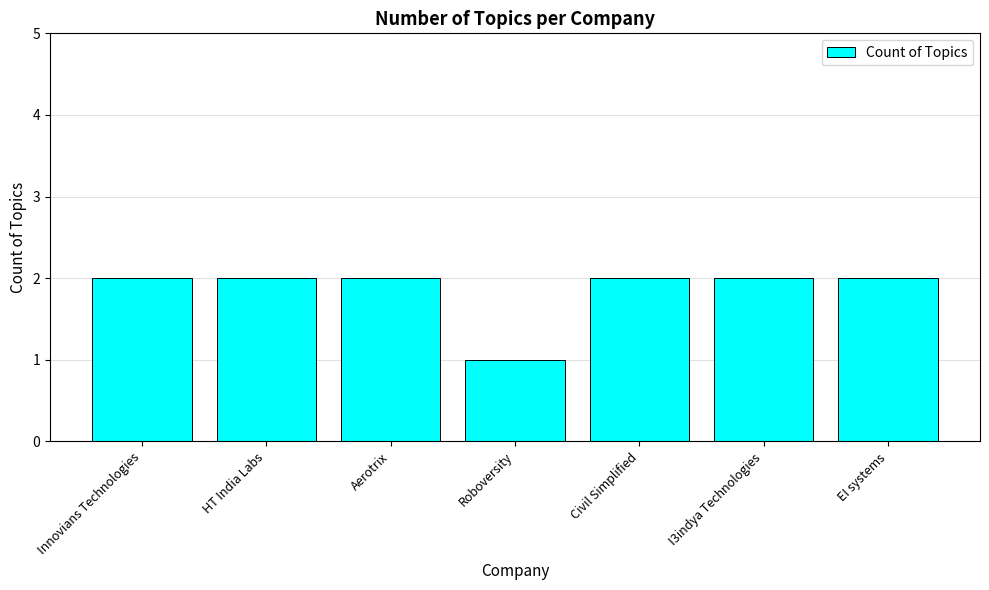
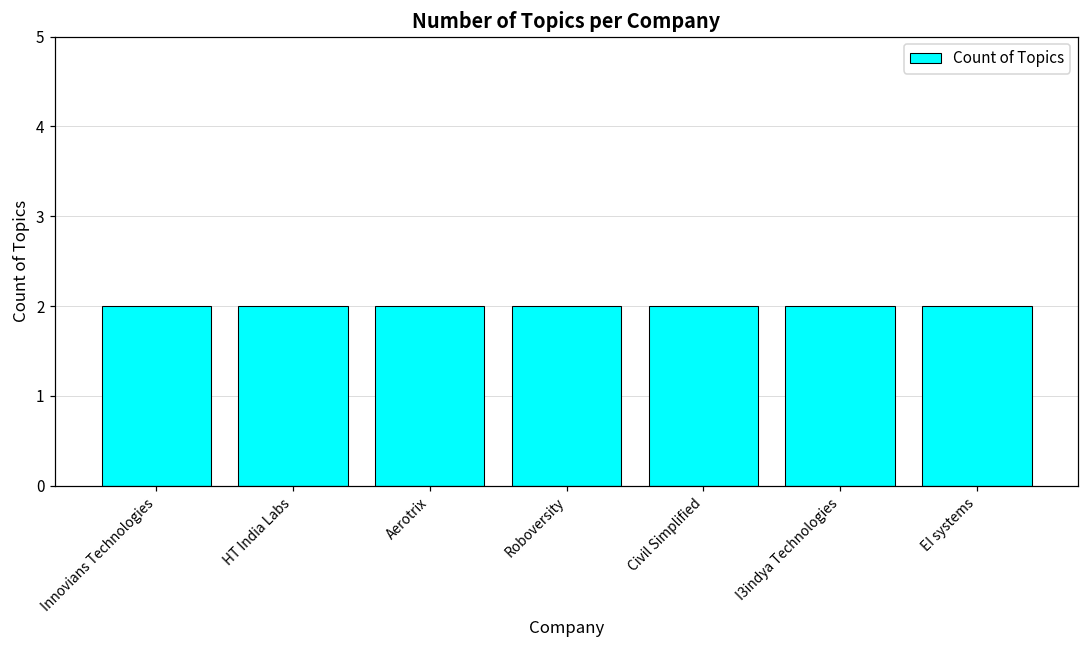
Roboversity: 1 -> 2
